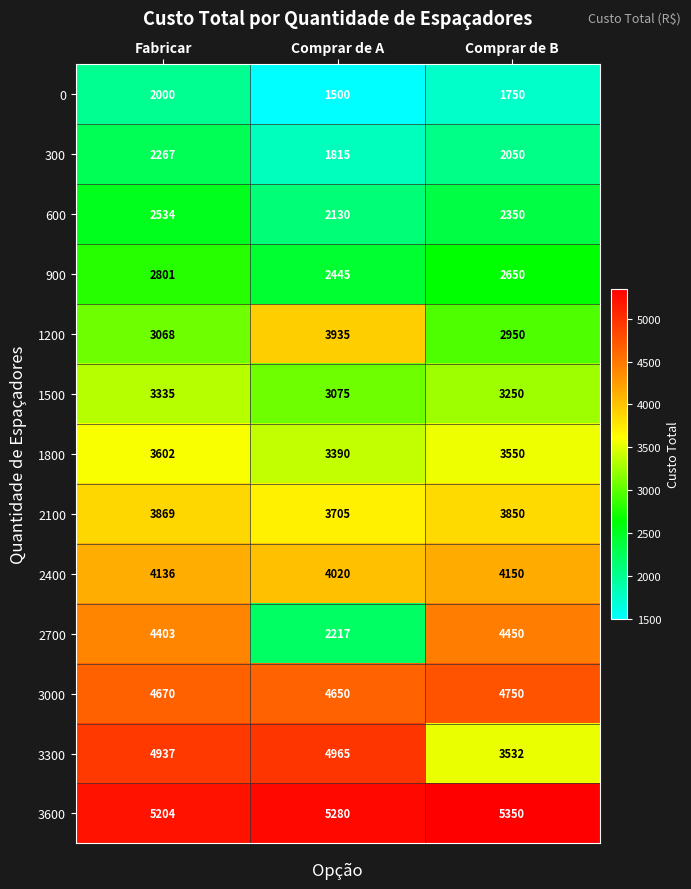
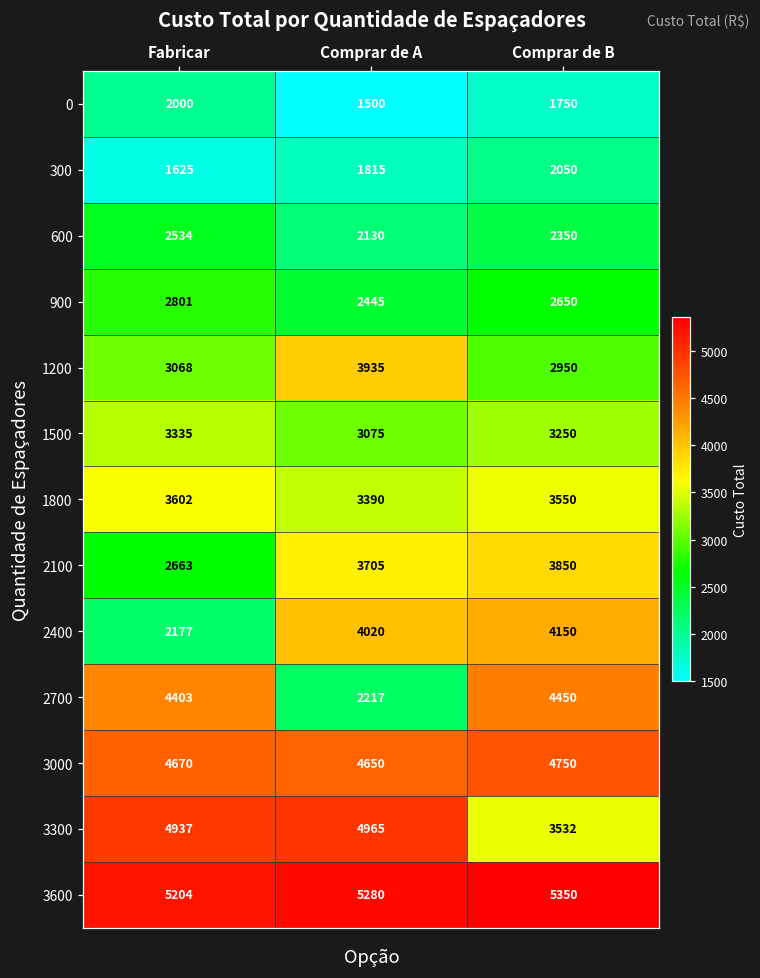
300, Fabricar: 2267 -> 1625
2100, Fabricar: 3869 -> 2663
2400, Fabricar: 4136 -> 2177
